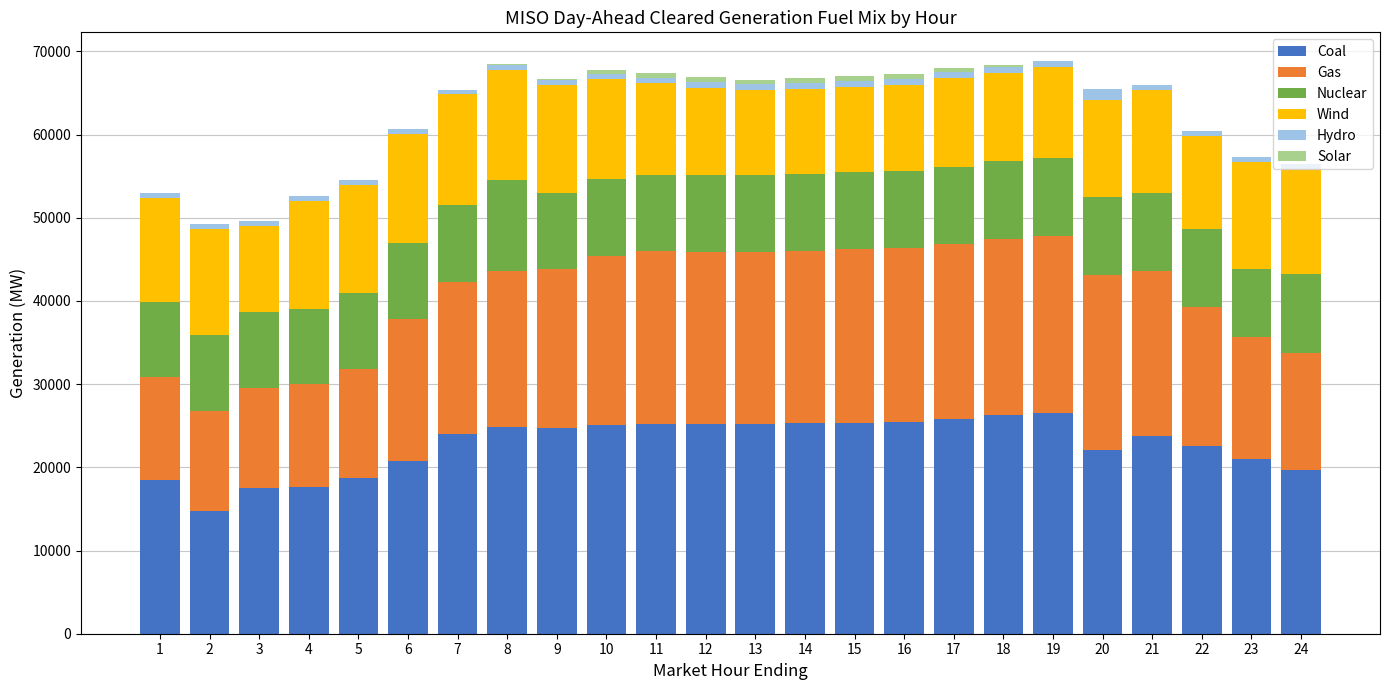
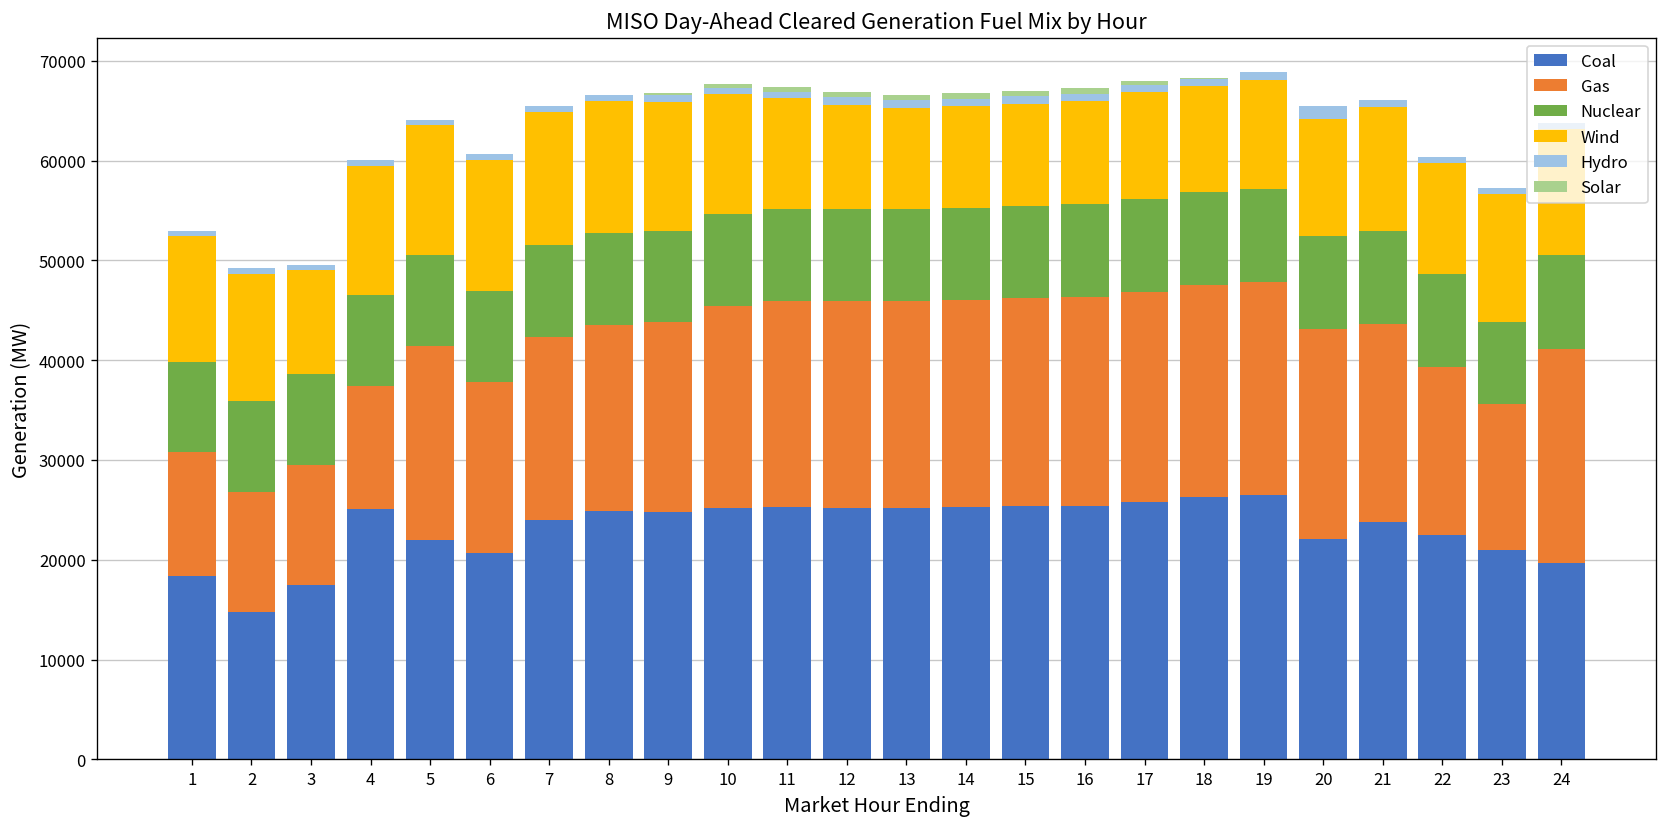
Coal, 4: 18000 -> 25000
Coal, 5: 19000 -> 22000
Gas, 5: 13000 -> 19000
Nuclear, 8: 11000 -> 9000
Gas, 24: 14000 -> 21000
